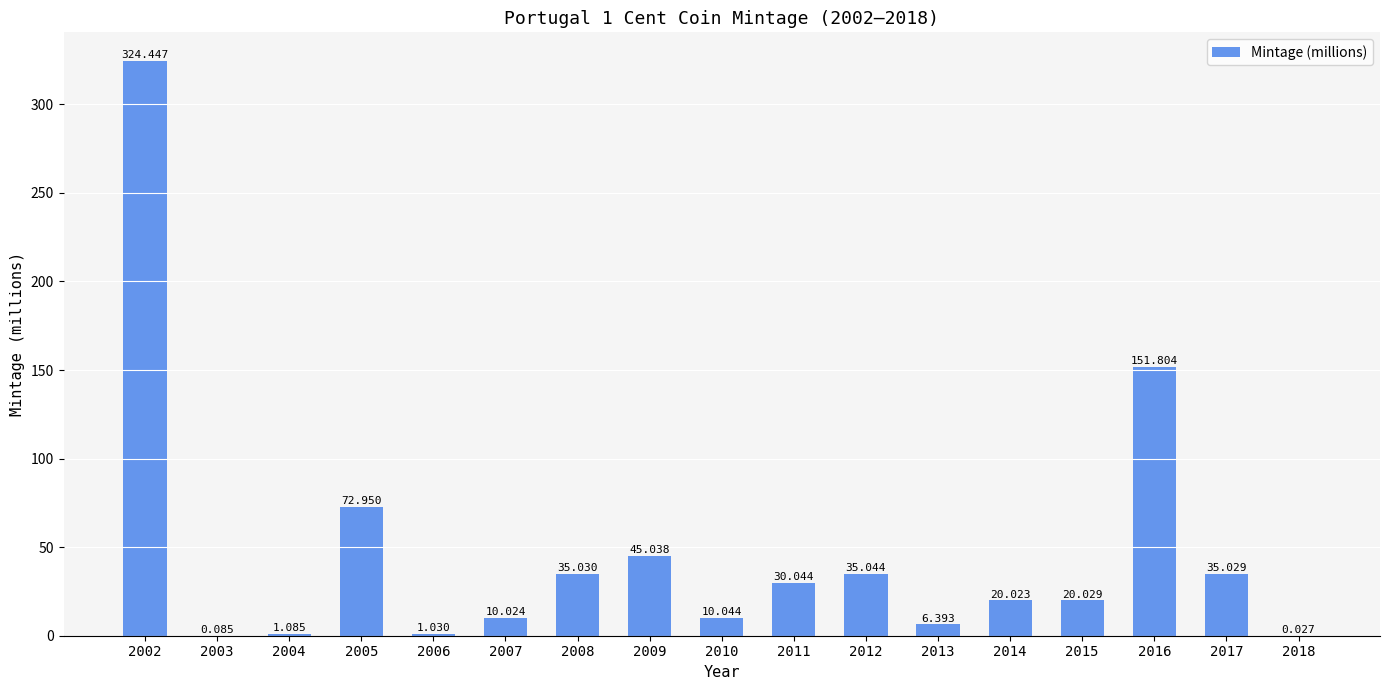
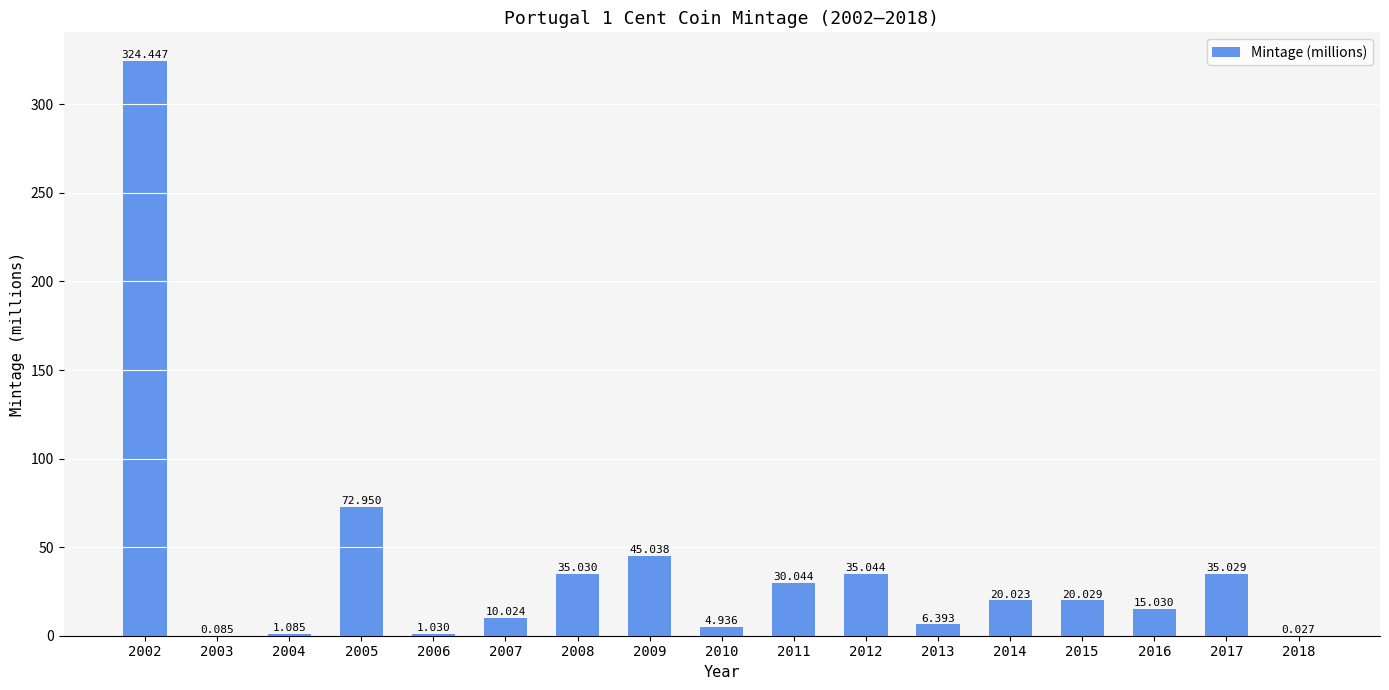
2010: 10.044 -> 4.936
2016: 151.804 -> 15.030
